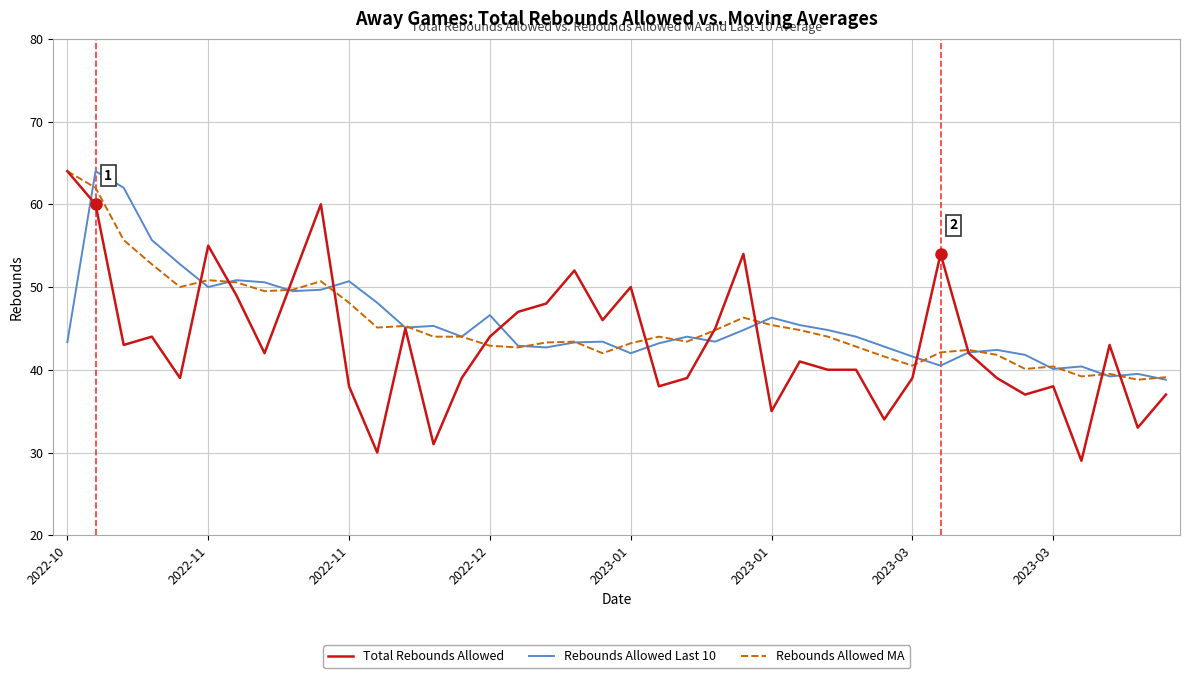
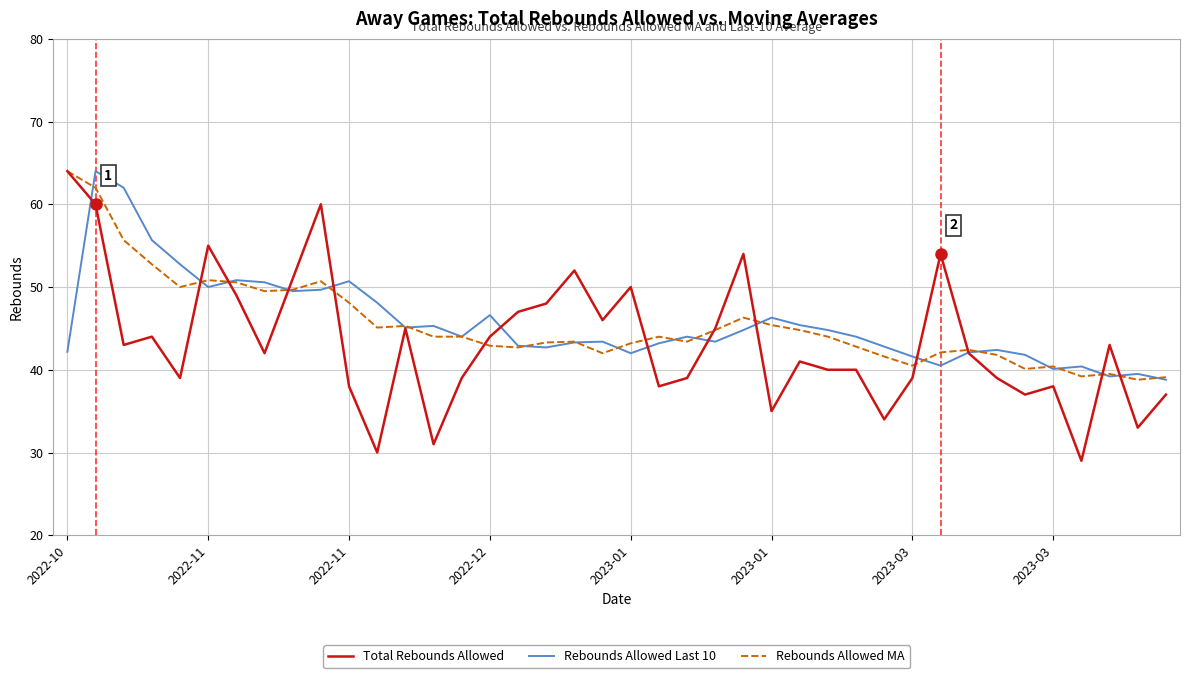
Rebounds Allowed Last 10, 2022-10: 43 -> 42
